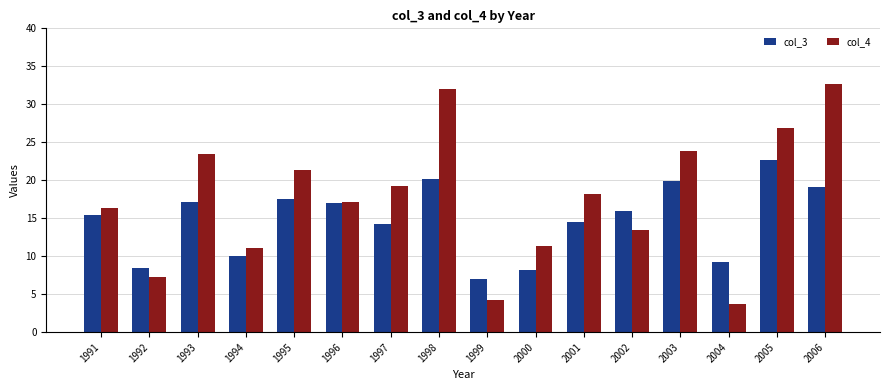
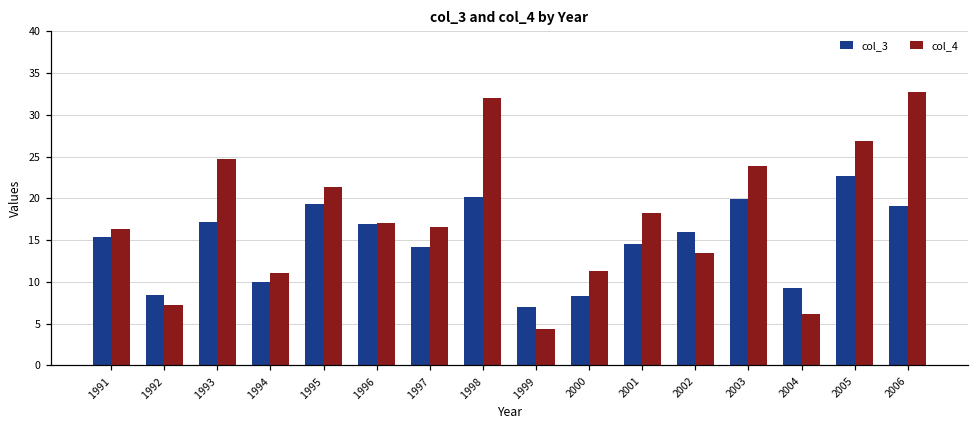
col_4, 1993: 23 -> 25
col_3, 1995: 18 -> 19
col_4, 1997: 19 -> 17
col_4, 2004: 4 -> 6
